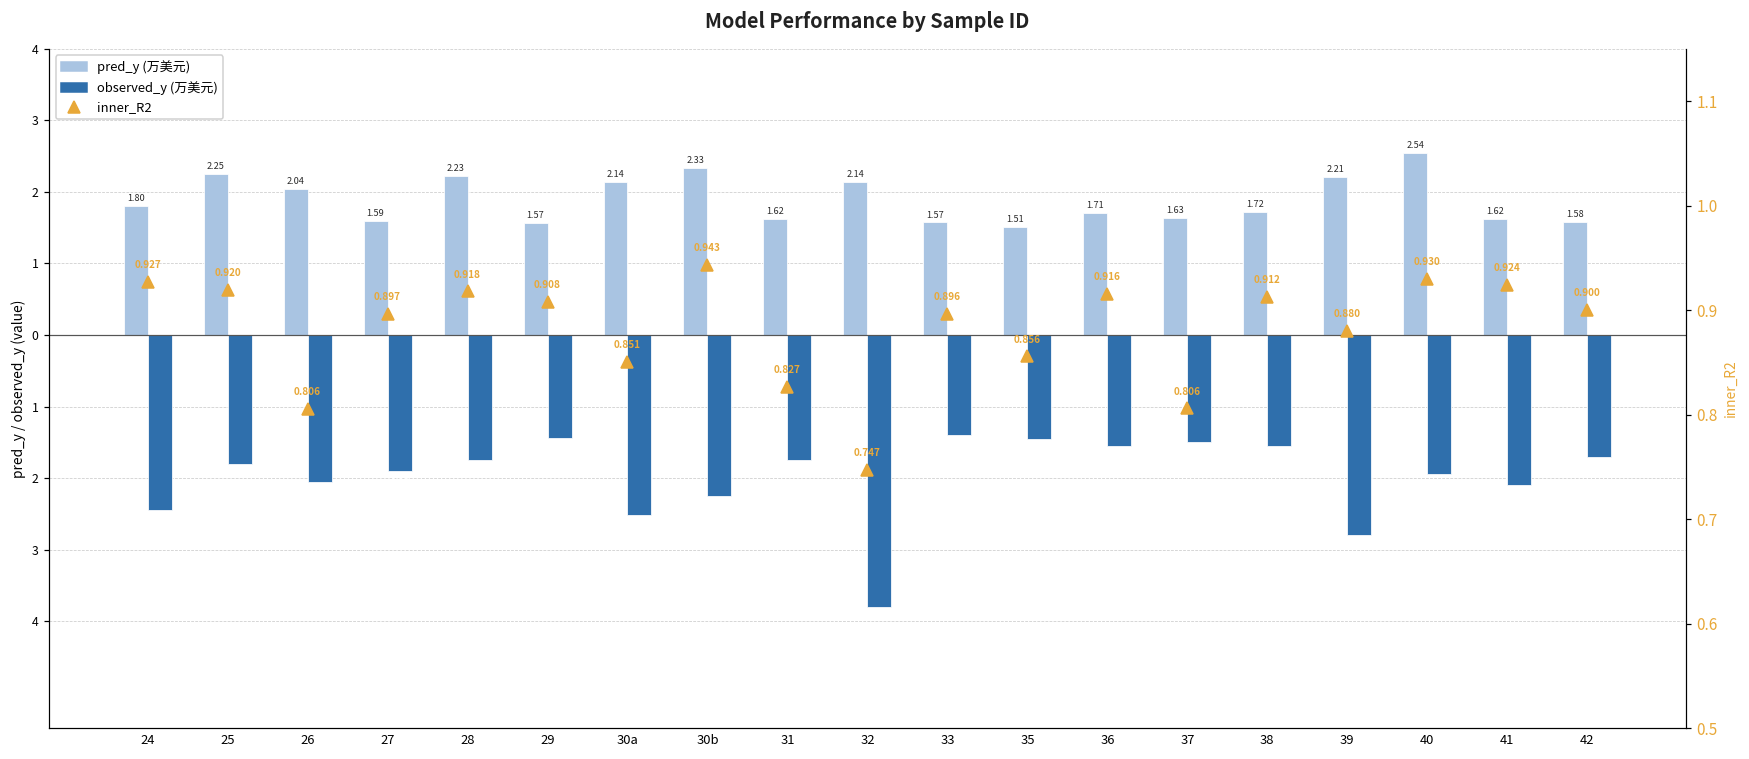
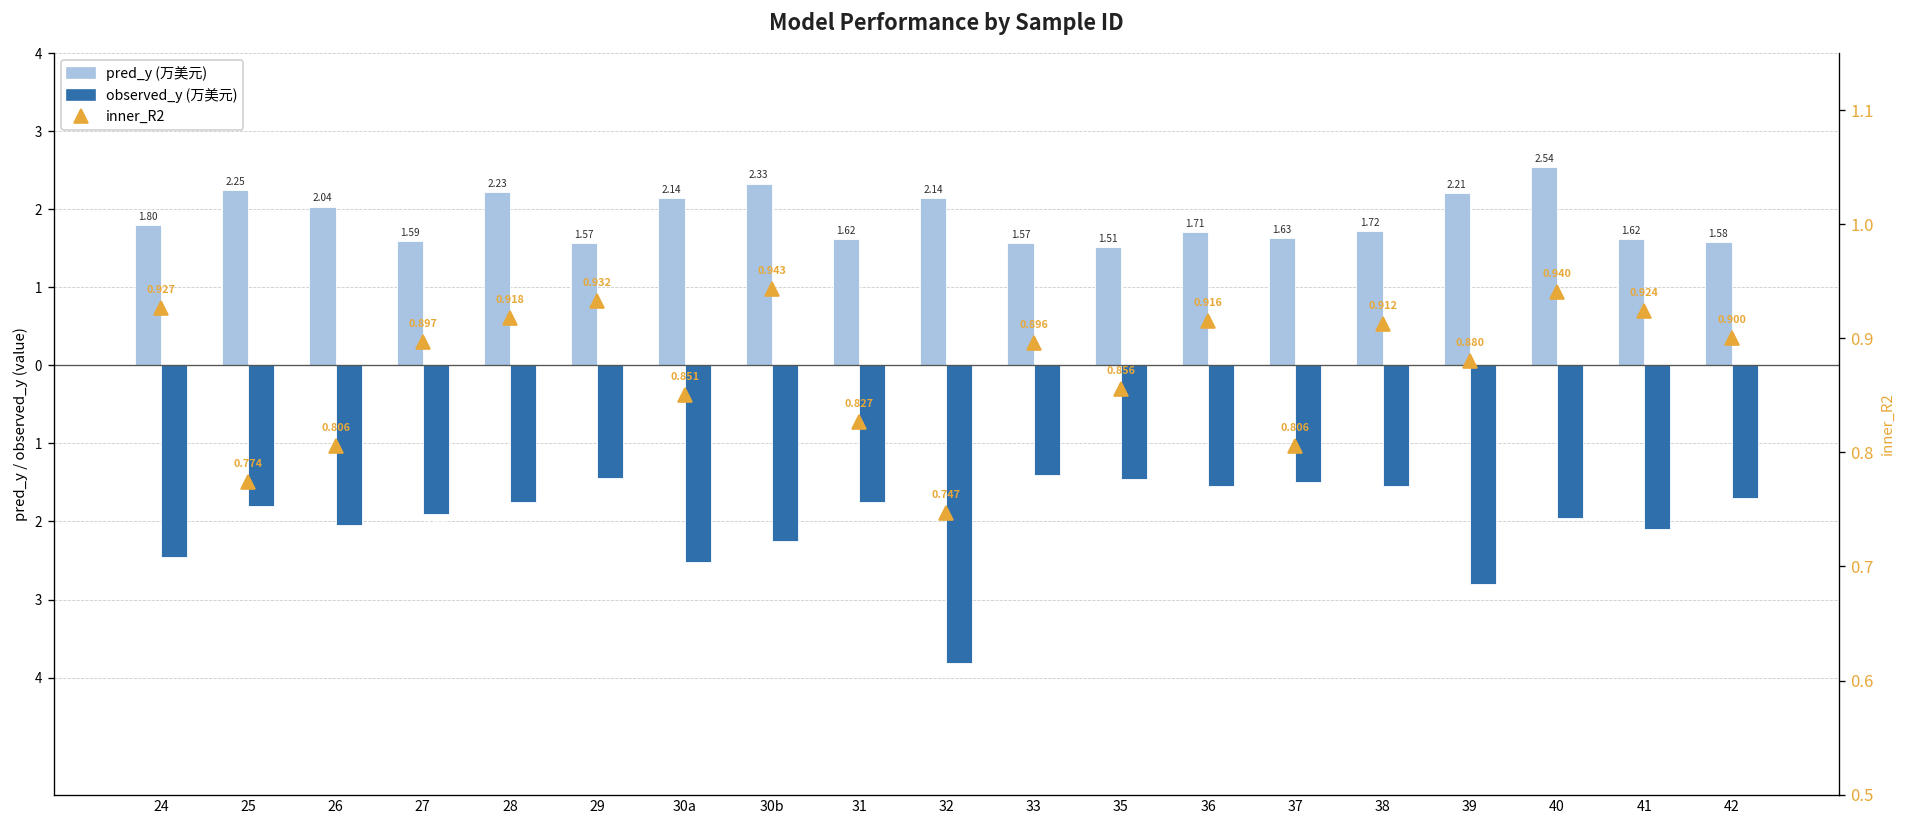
inner_R2, 25: 0.920 -> 0.774
inner_R2, 29: 0.908 -> 0.932
inner_R2, 40: 0.930 -> 0.940
